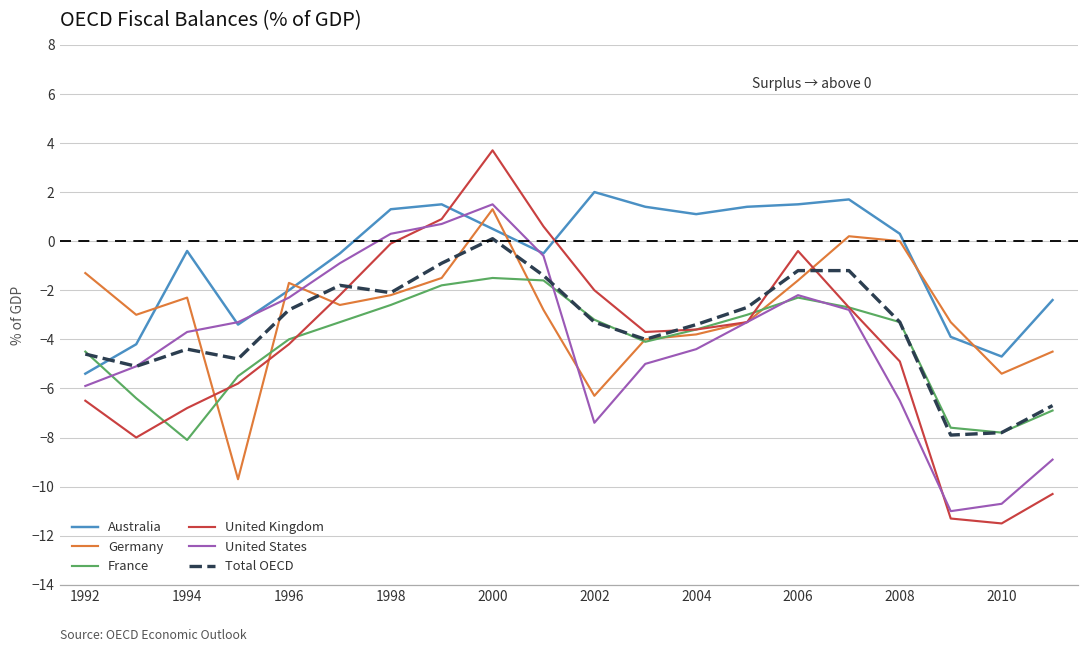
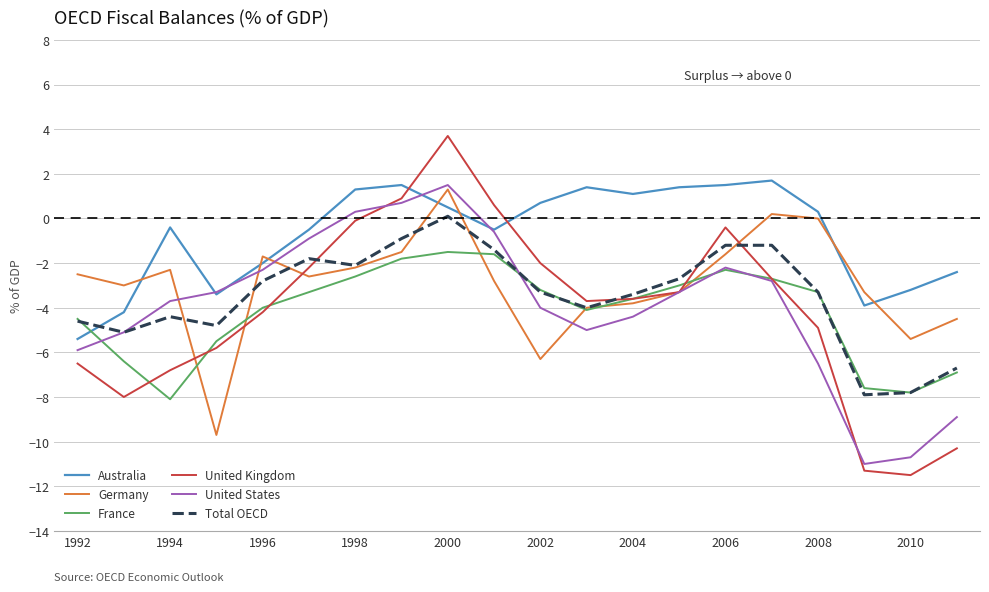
Germany, 1992: -1.3 -> -2.5
Australia, 2002: 2.0 -> 0.7
United States, 2002: -7.4 -> -4.0
Australia, 2010: -4.7 -> -3.2
